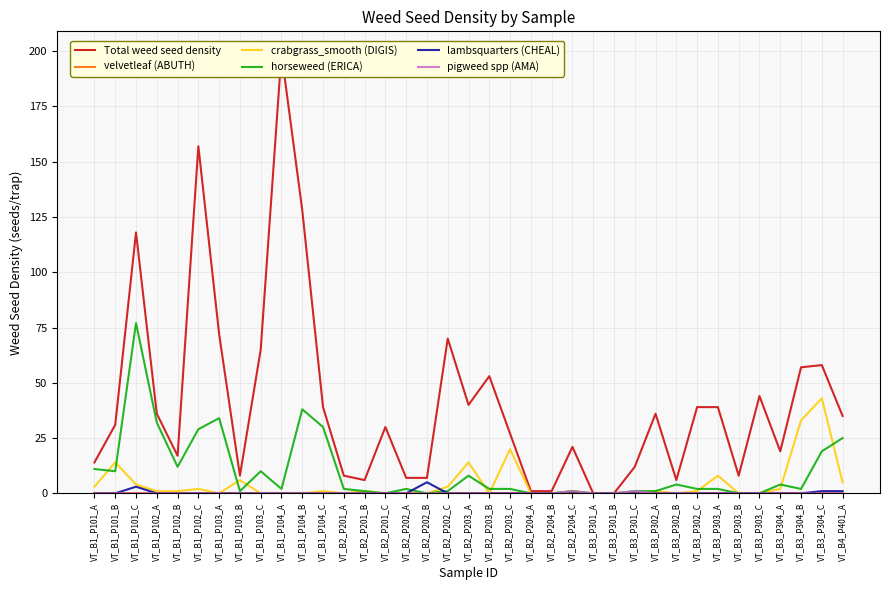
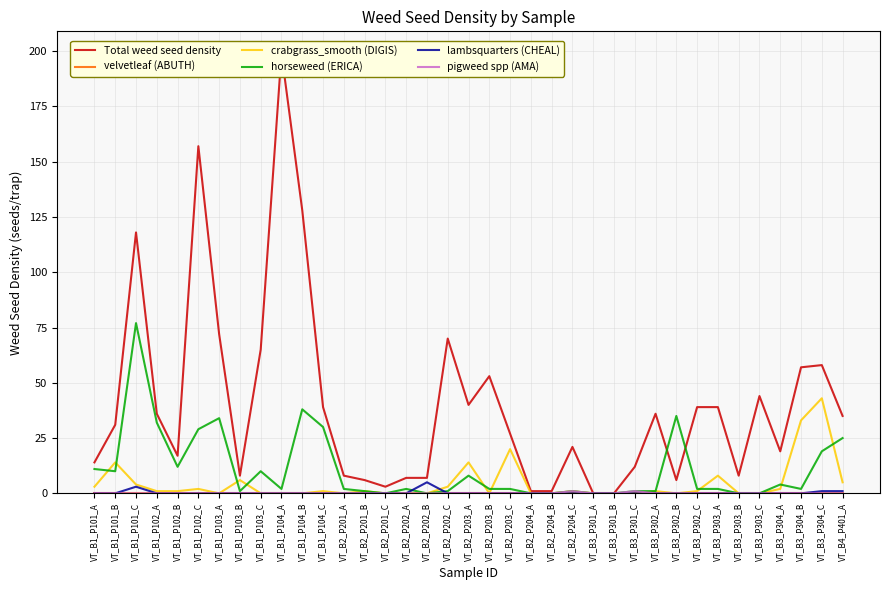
Total weed seed density, VT_B2_P201_C: 30 -> 3
horseweed (ERICA), VT_B3_P302_B: 4 -> 35
